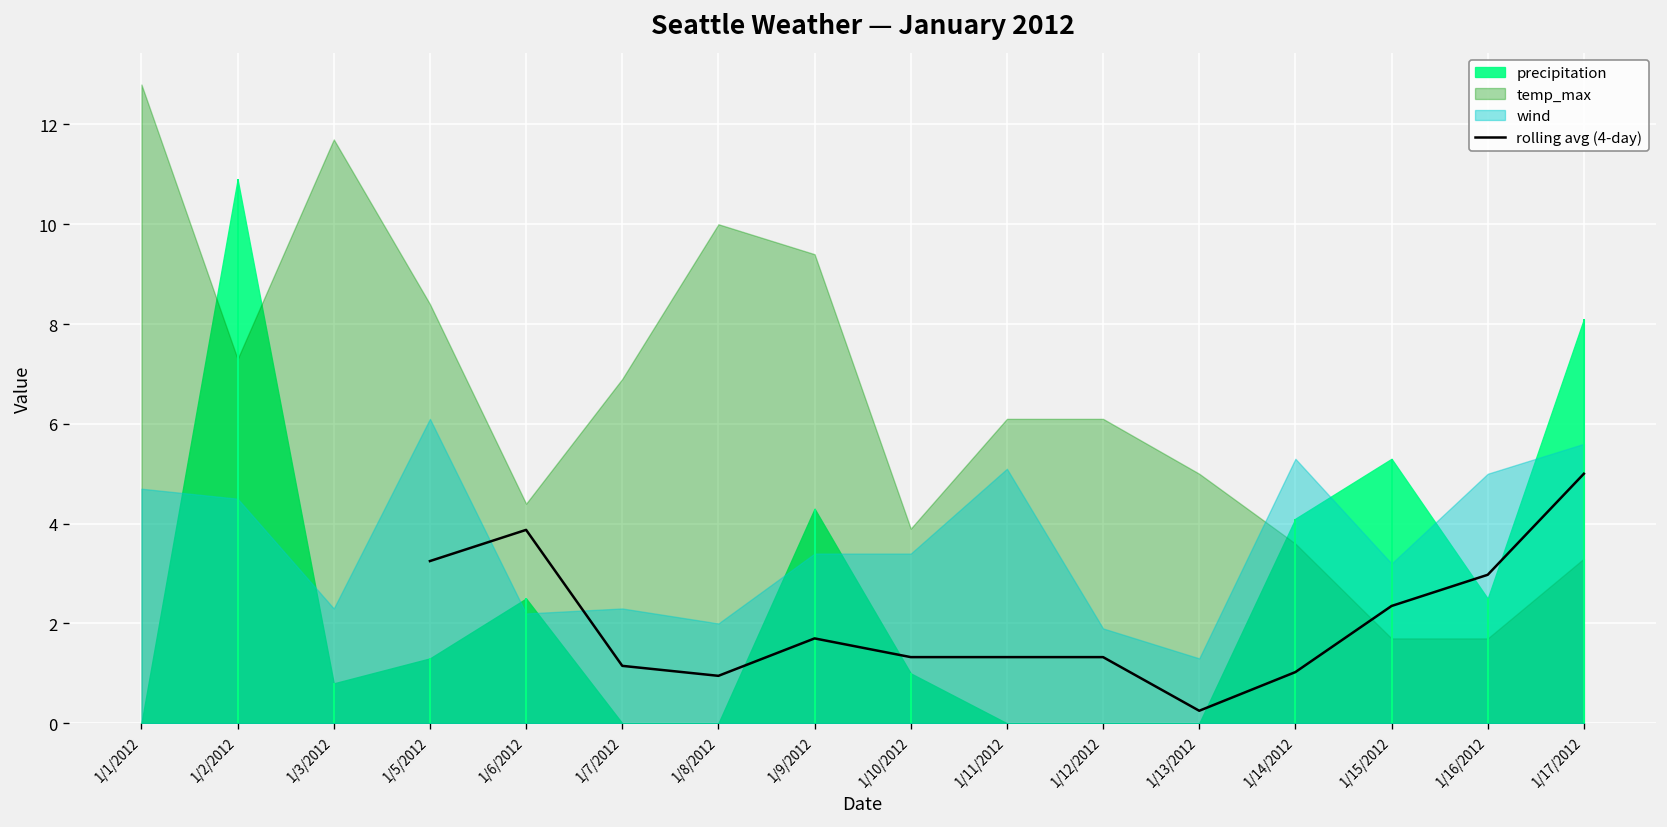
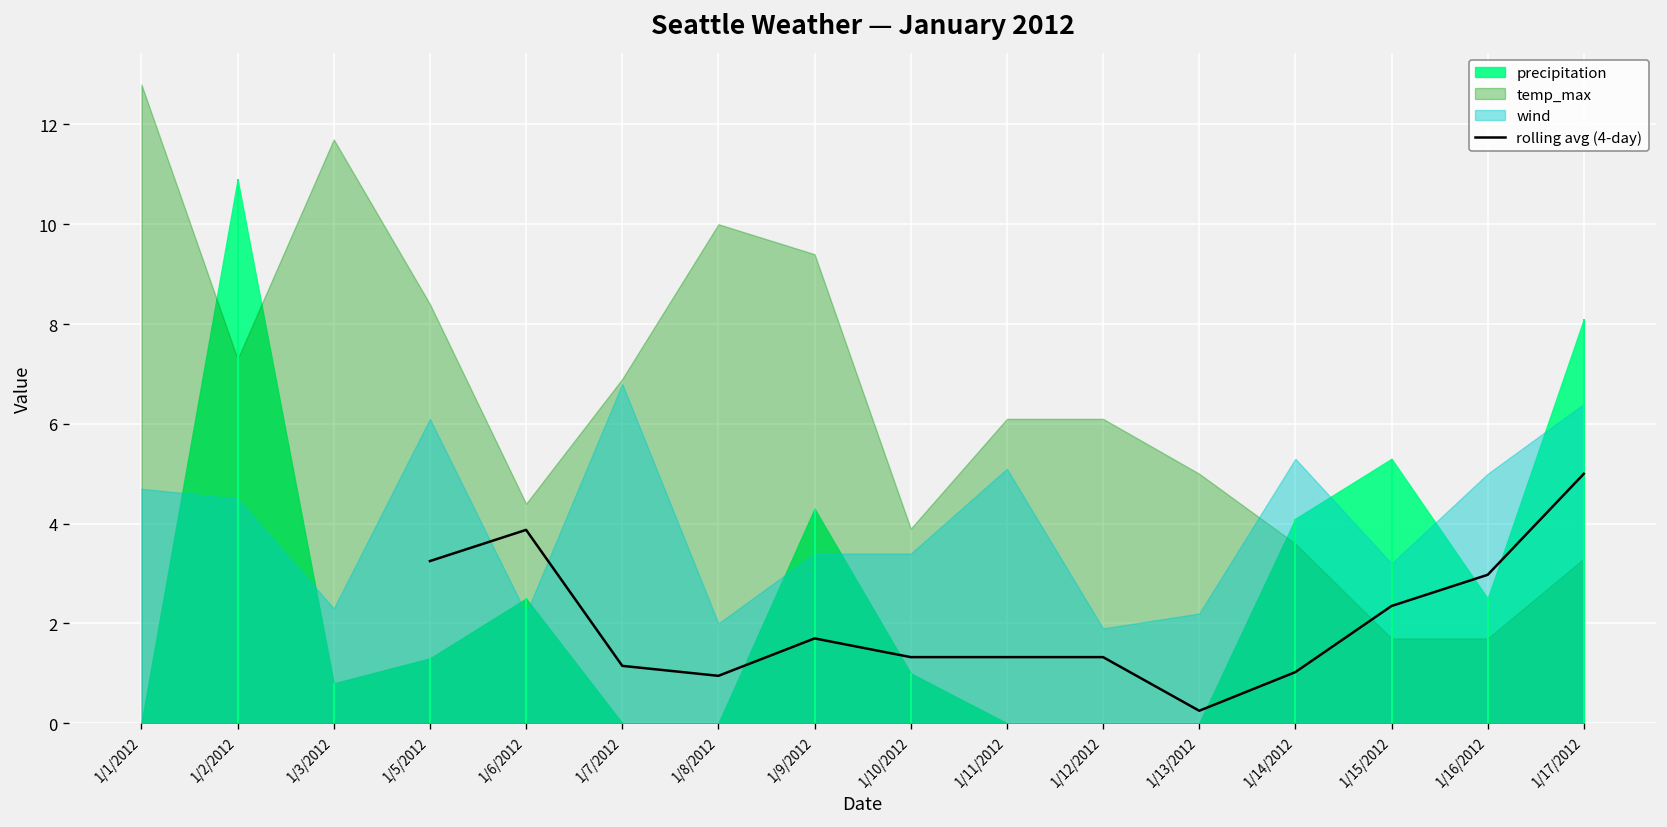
wind, 1/7/2012: 2.3 -> 6.8
wind, 1/13/2012: 1.3 -> 2.2
wind, 1/17/2012: 5.6 -> 6.4
